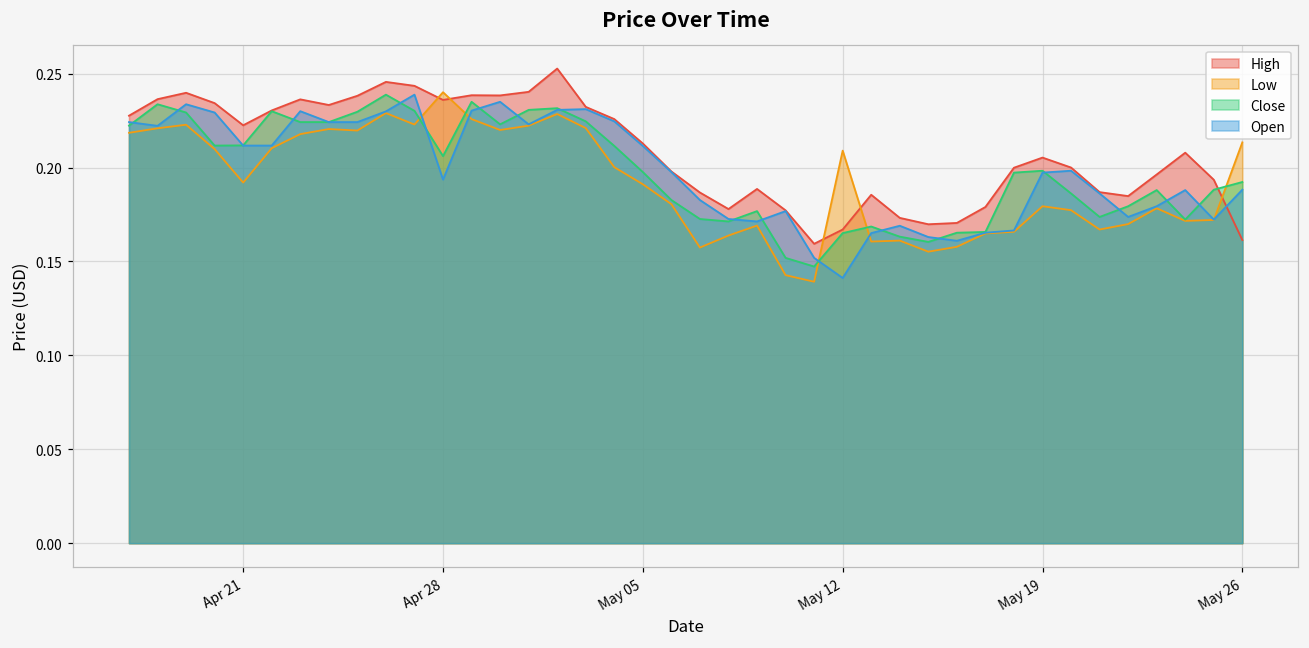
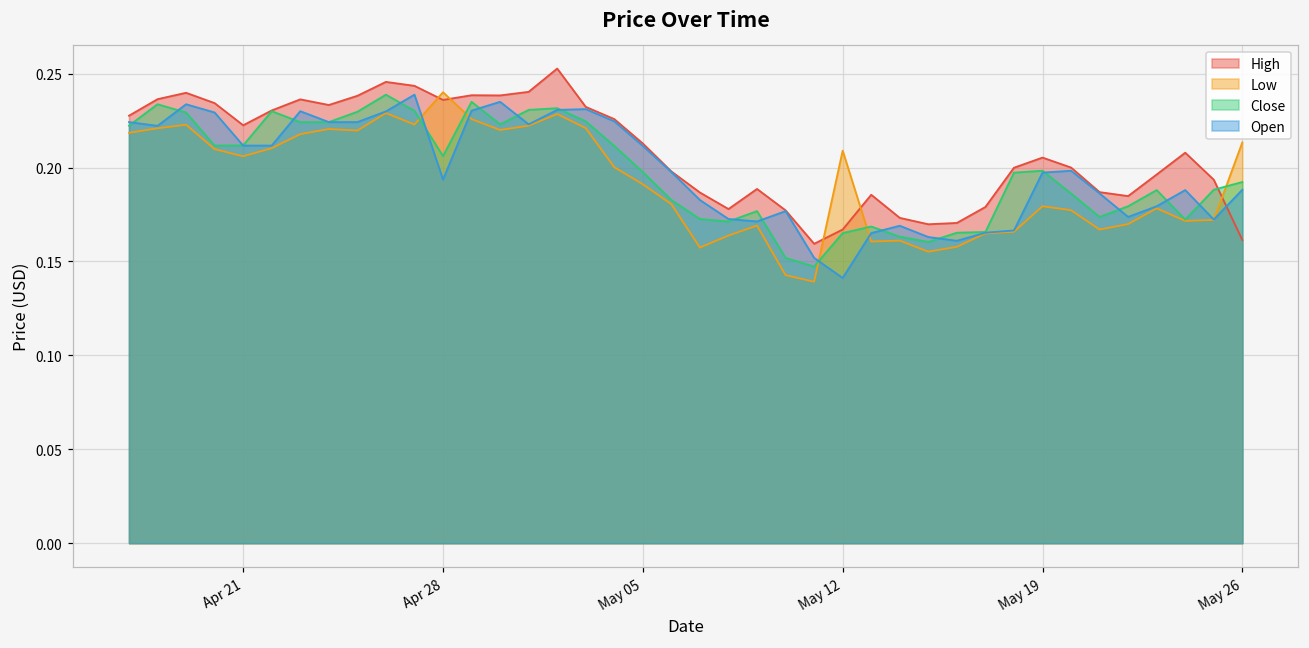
Low, Apr 21: 0.192 -> 0.206
